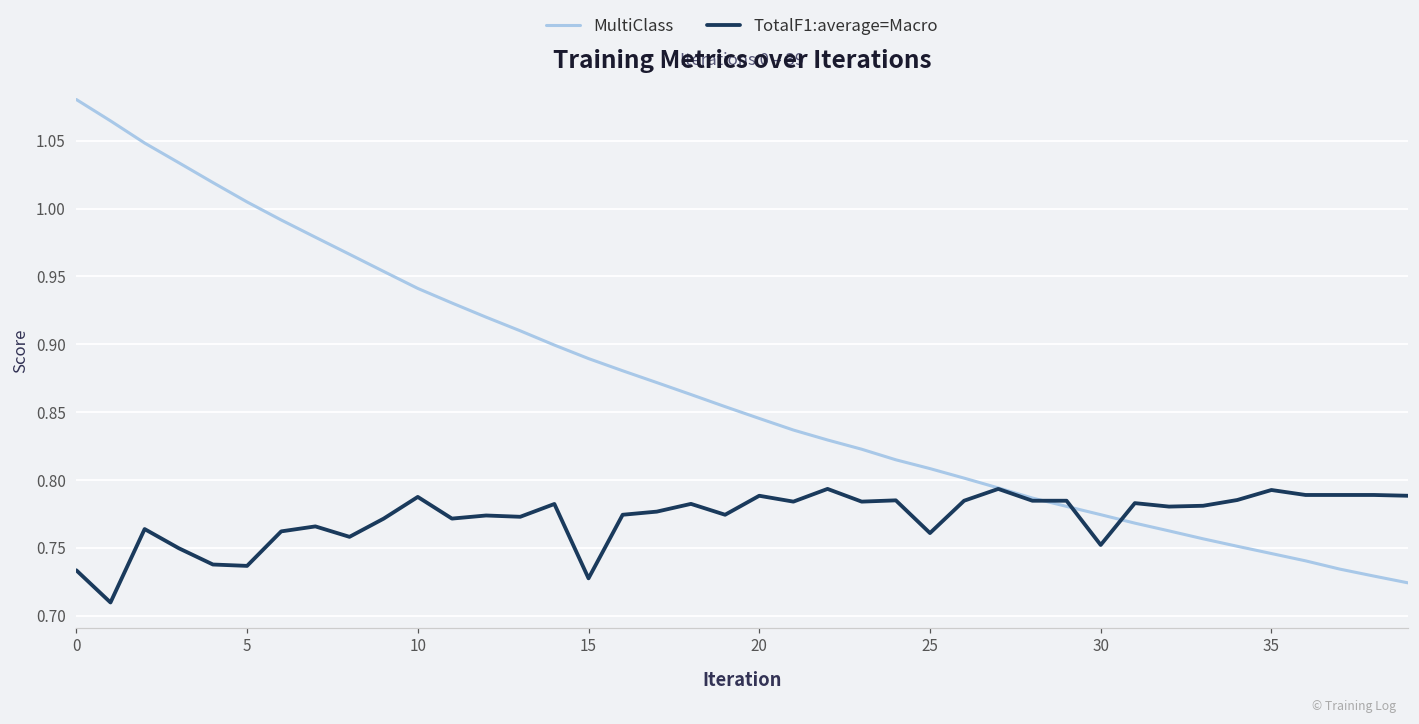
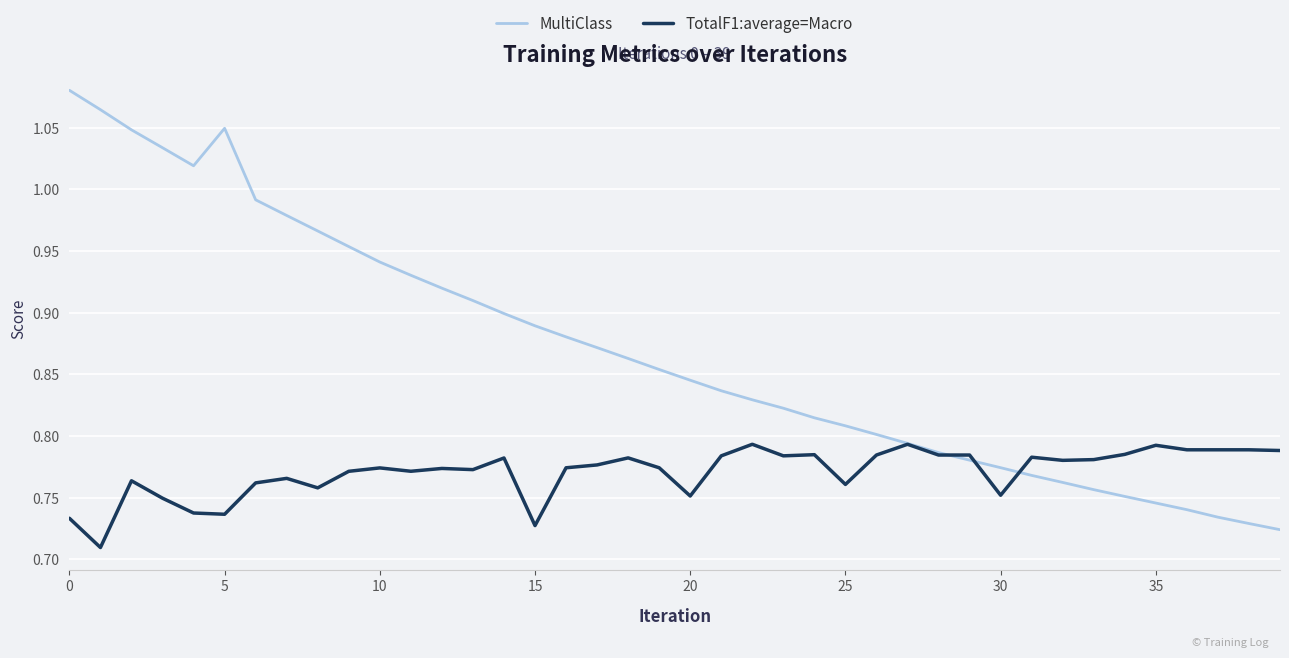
MultiClass, 5: 1.005 -> 1.050
TotalF1:average=Macro, 10: 0.787 -> 0.774
TotalF1:average=Macro, 20: 0.788 -> 0.751
